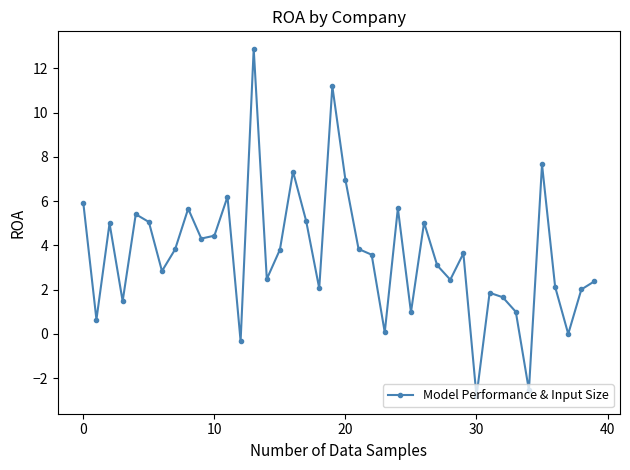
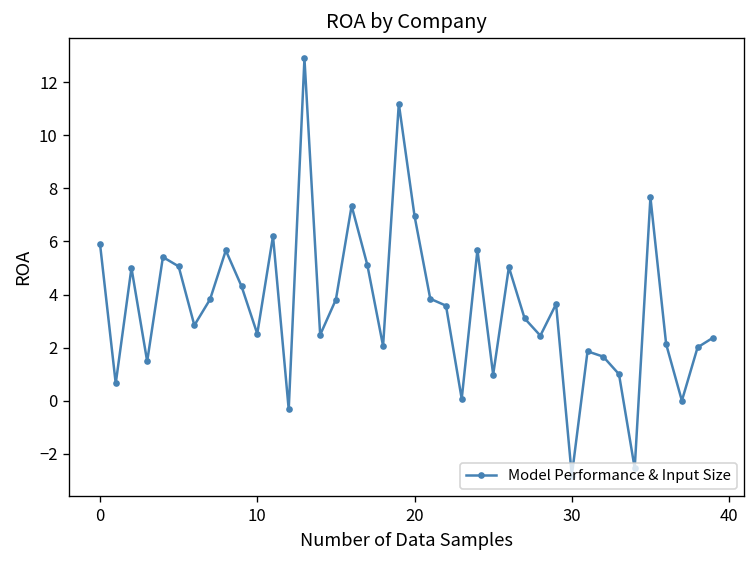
10: 4.4 -> 2.5
